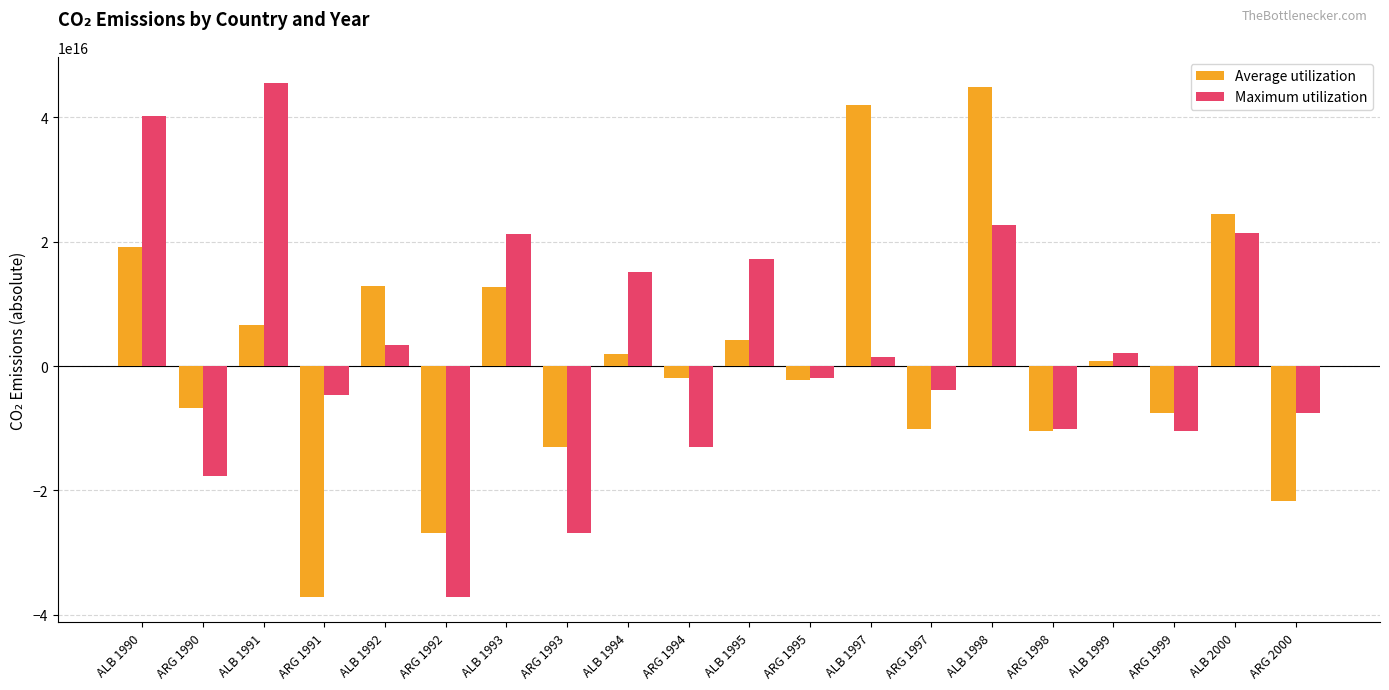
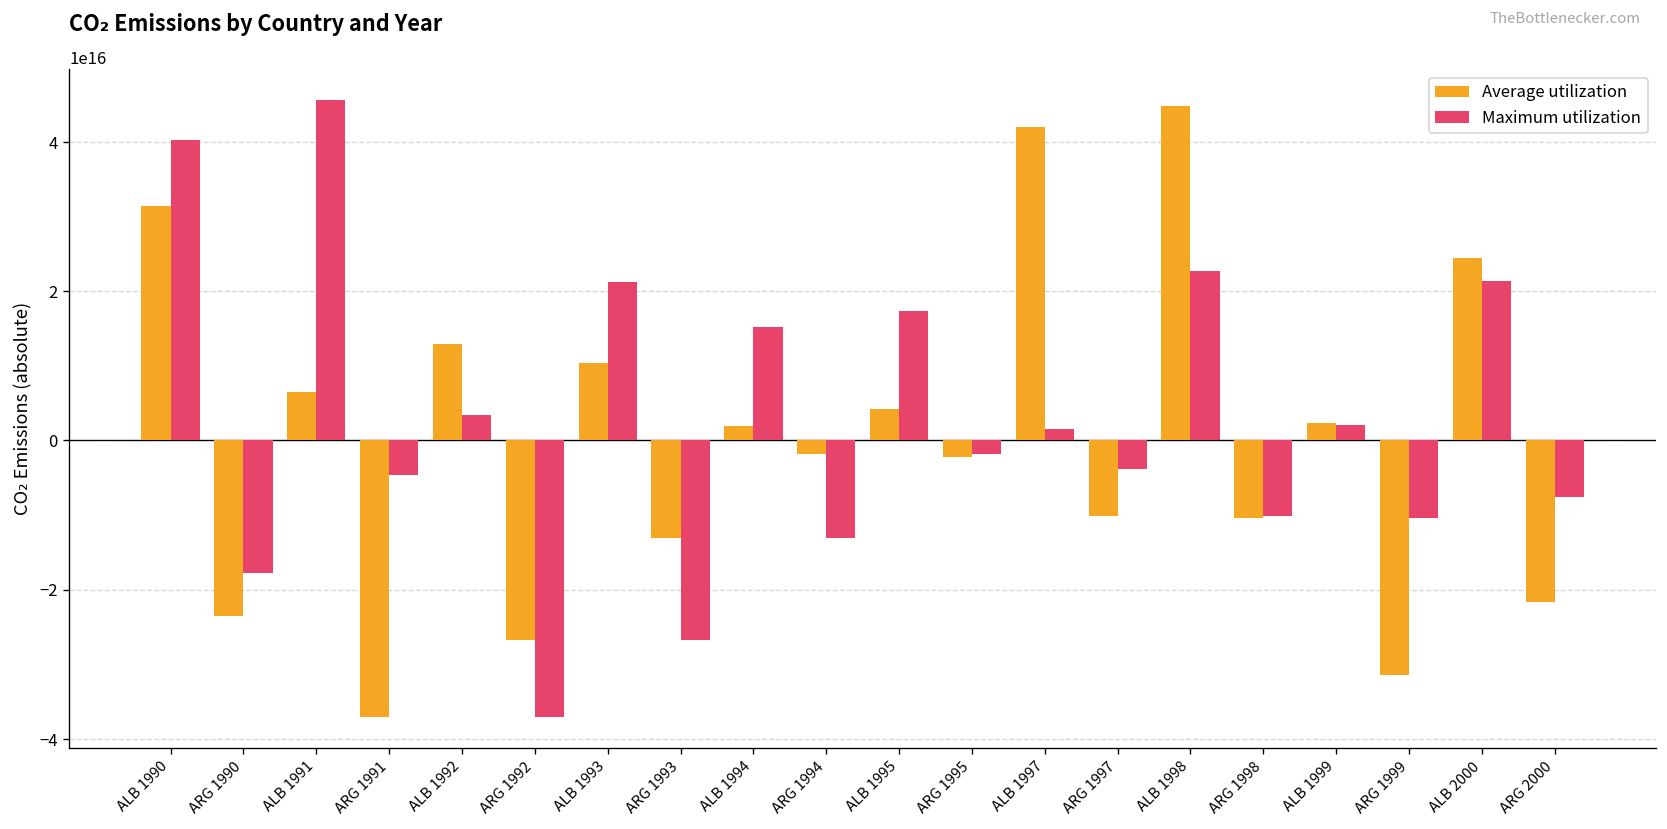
Average utilization, ALB 1990: 19000000000000000 -> 31000000000000000
Average utilization, ARG 1990: -7000000000000000 -> -24000000000000000
Average utilization, ALB 1993: 13000000000000000 -> 10000000000000000
Average utilization, ALB 1999: 1000000000000000 -> 2000000000000000
Average utilization, ARG 1999: -8000000000000000 -> -32000000000000000
